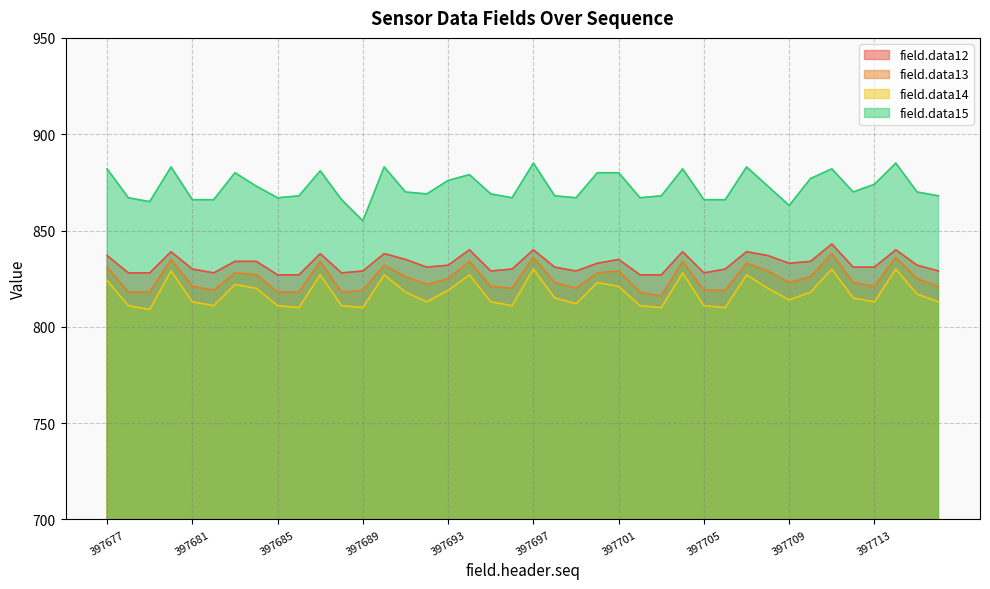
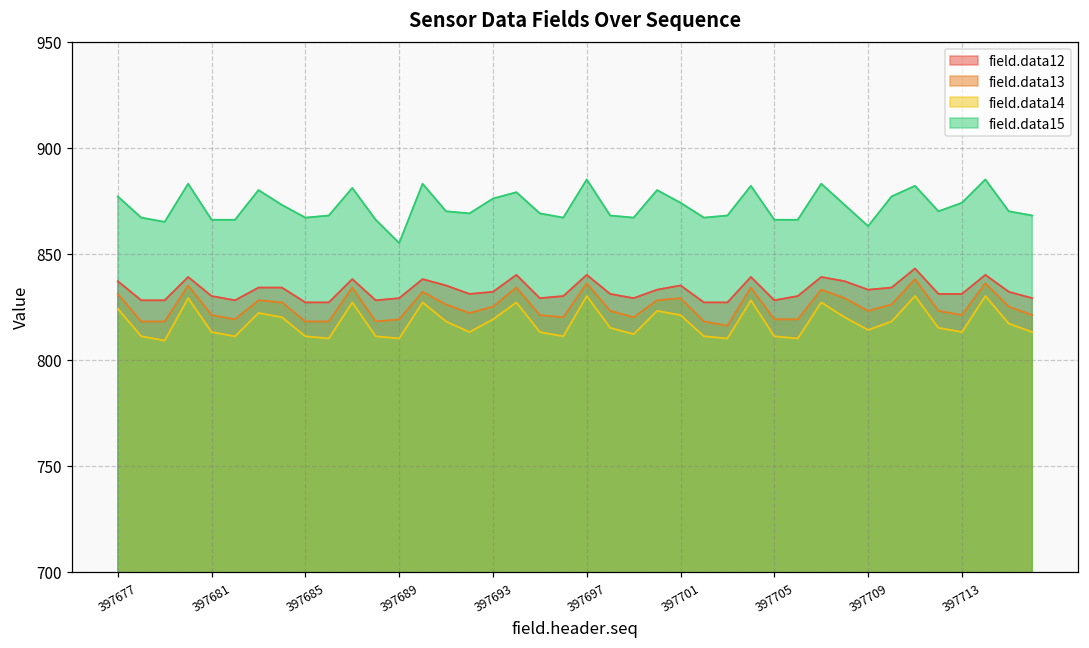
field.data15, 397677: 882 -> 877
field.data15, 397701: 880 -> 874
